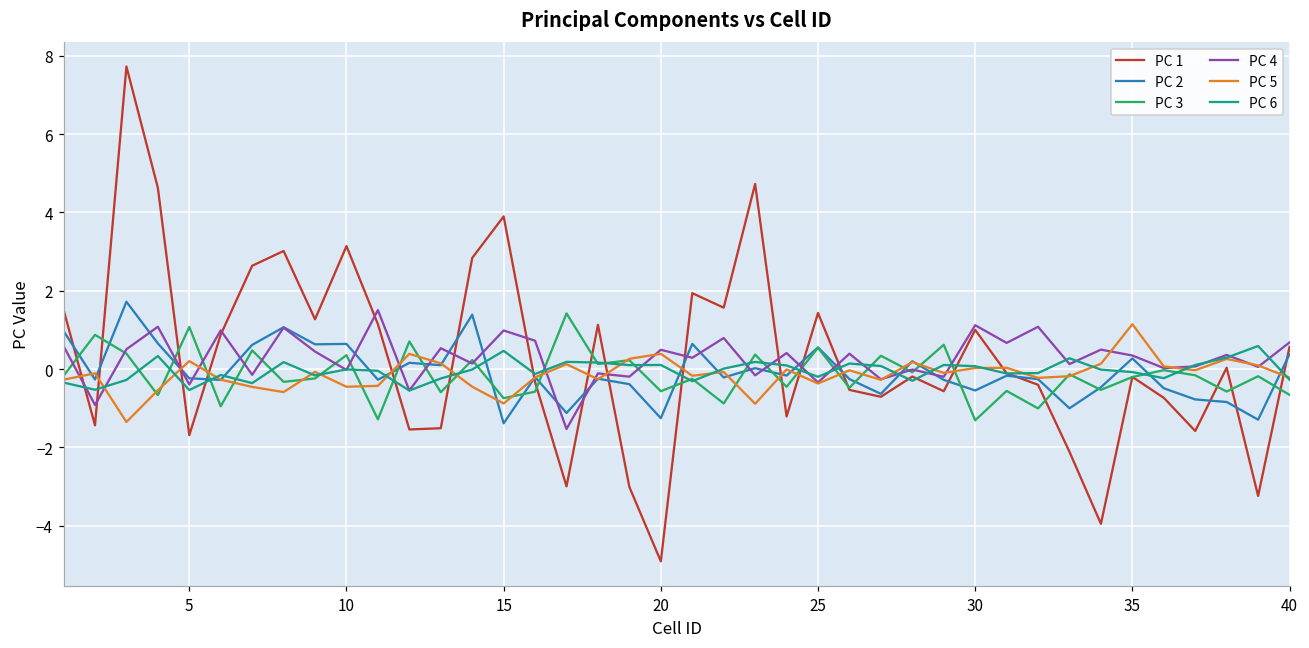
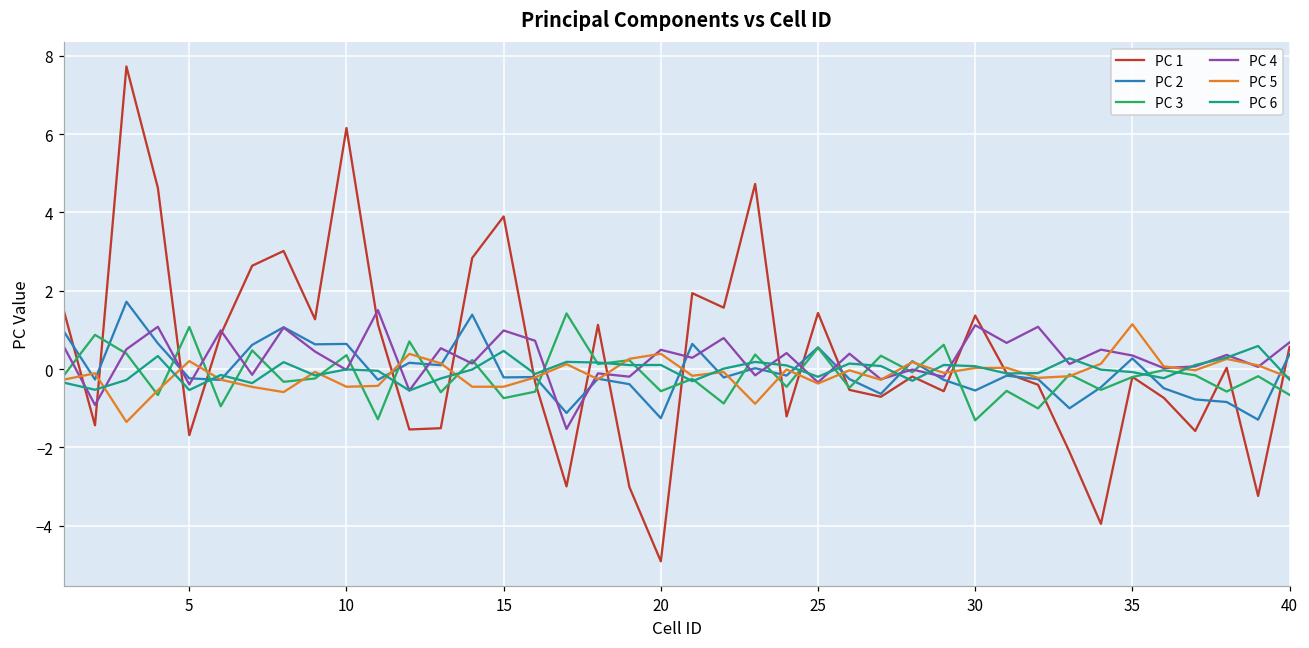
PC 1, 10: 3.1 -> 6.2
PC 2, 15: -1.4 -> -0.2
PC 5, 15: -0.9 -> -0.5
PC 1, 30: 1.0 -> 1.4
